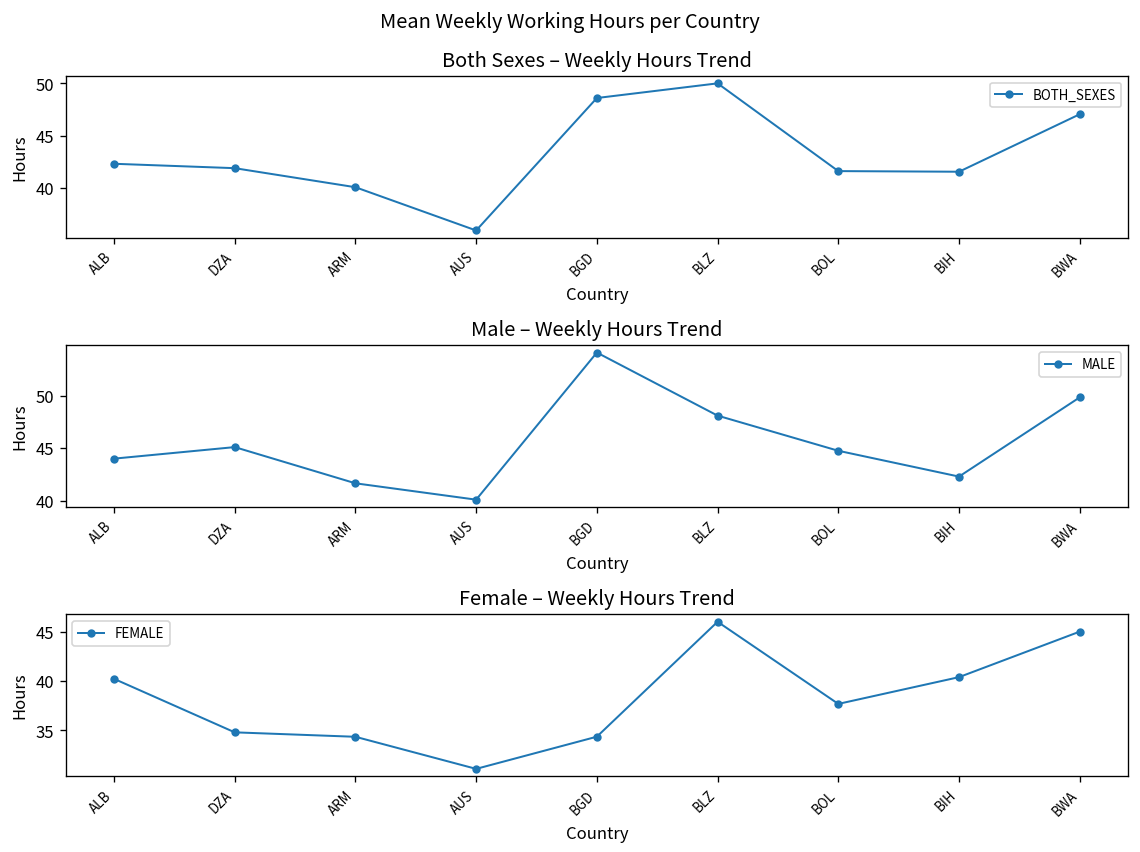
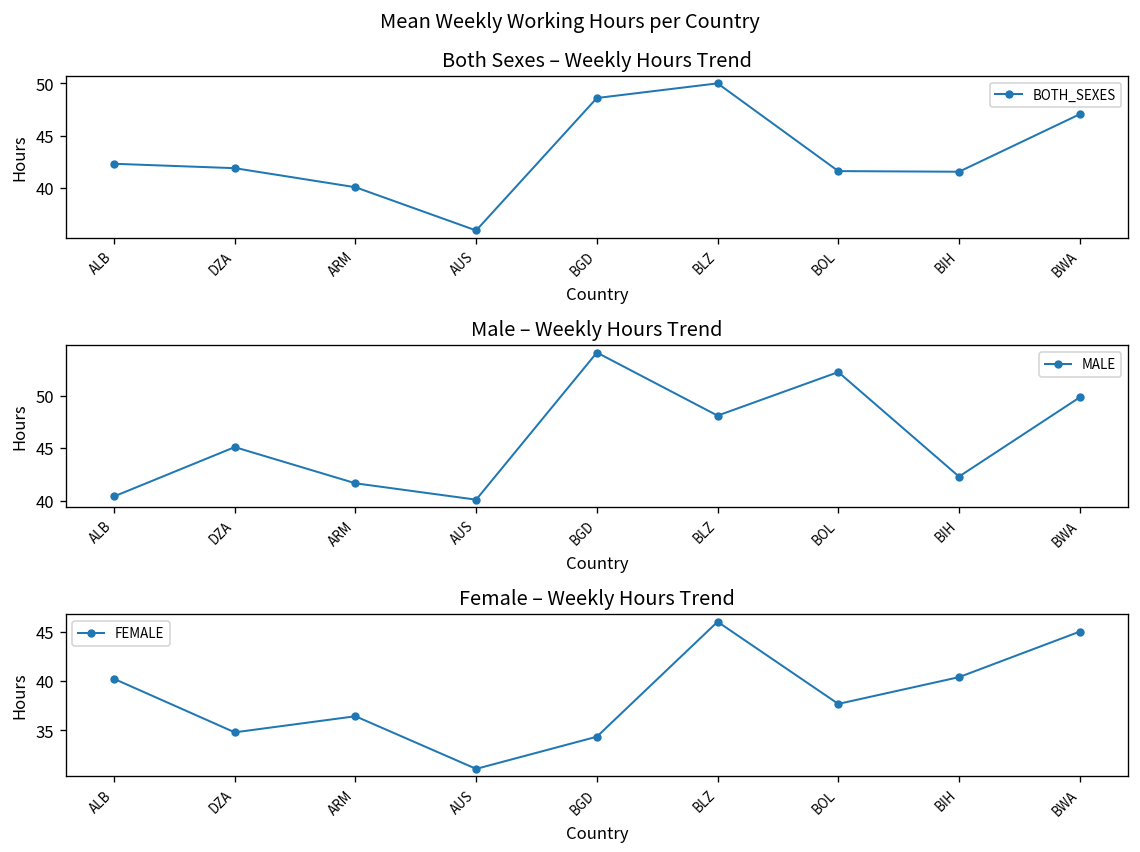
Male – Weekly Hours Trend, ALB: 44 -> 40
Male – Weekly Hours Trend, BOL: 45 -> 52
Female – Weekly Hours Trend, ARM: 34 -> 36
